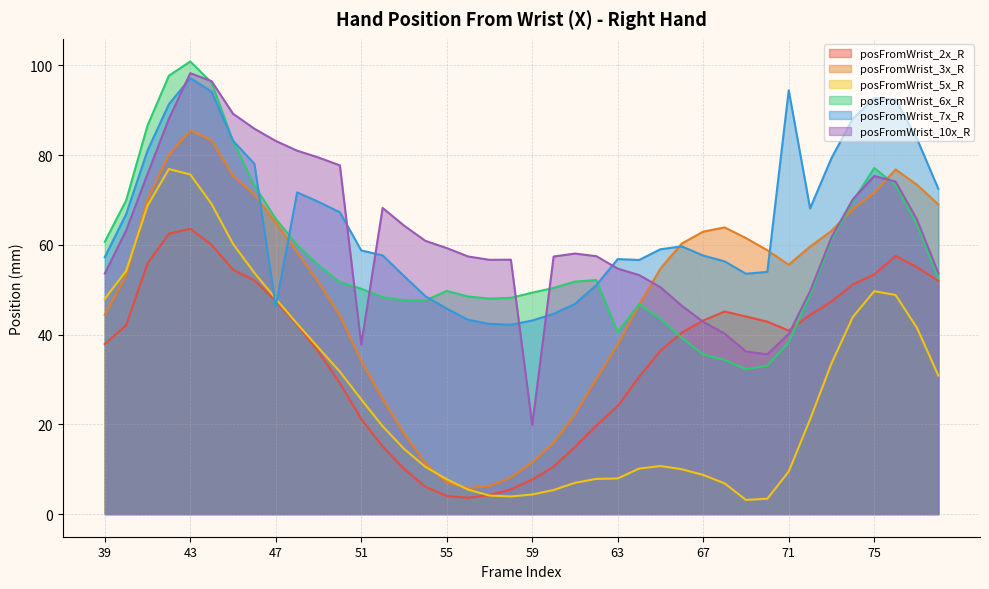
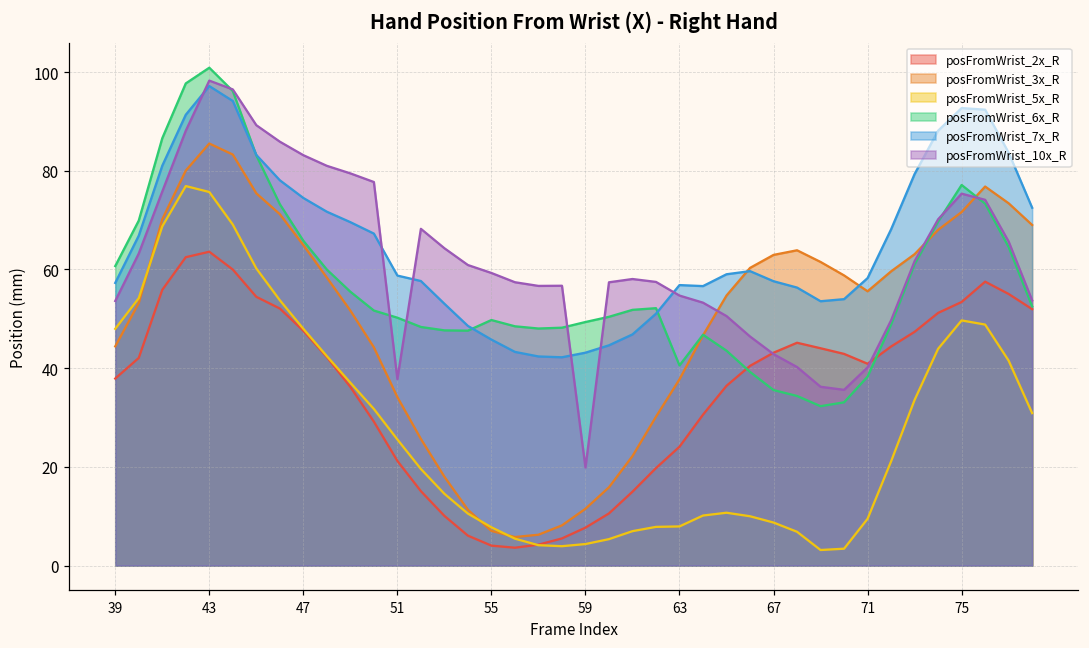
posFromWrist_7x_R, 47: 46 -> 74
posFromWrist_7x_R, 71: 94 -> 58
